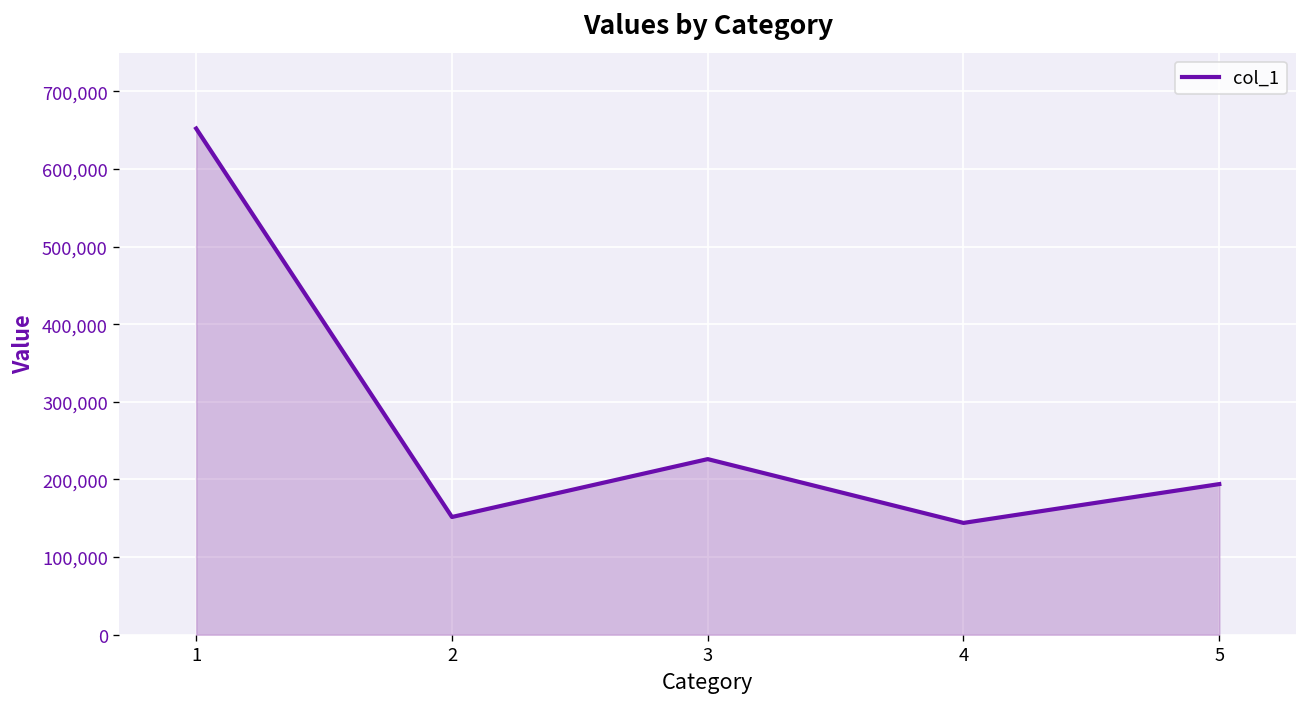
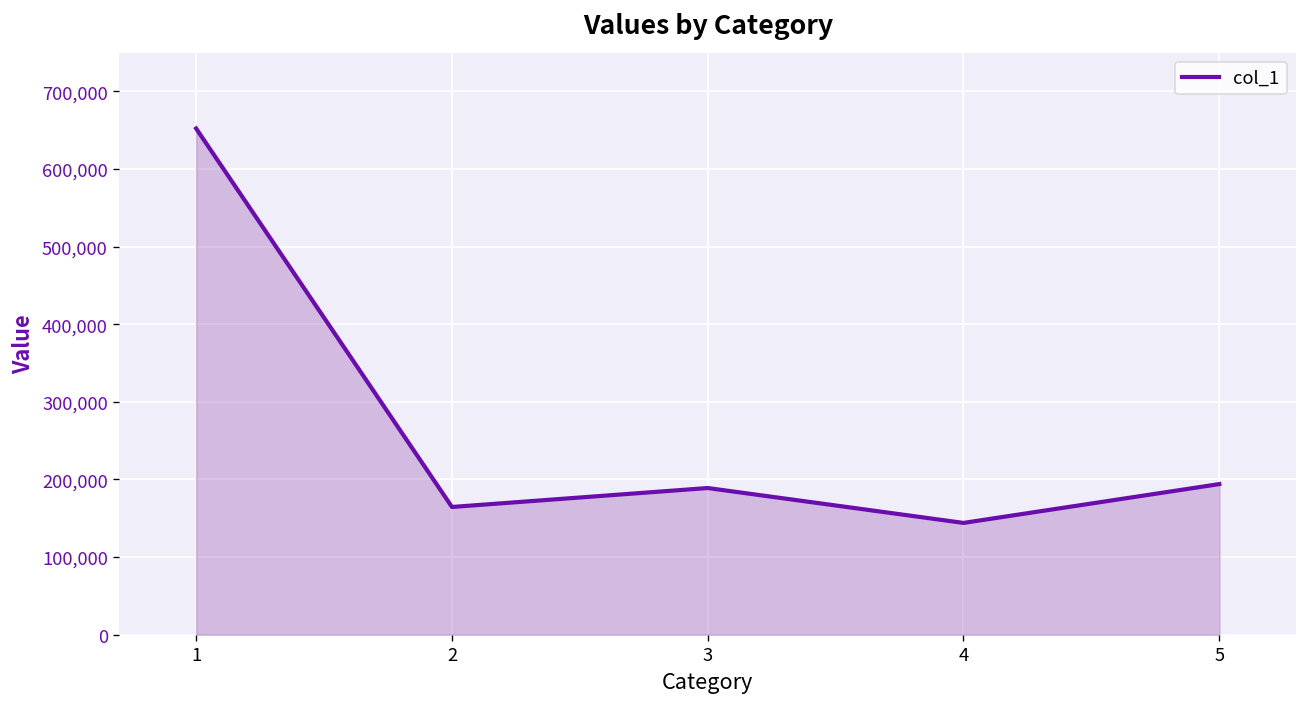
2: 150,000 -> 160,000
3: 230,000 -> 190,000
